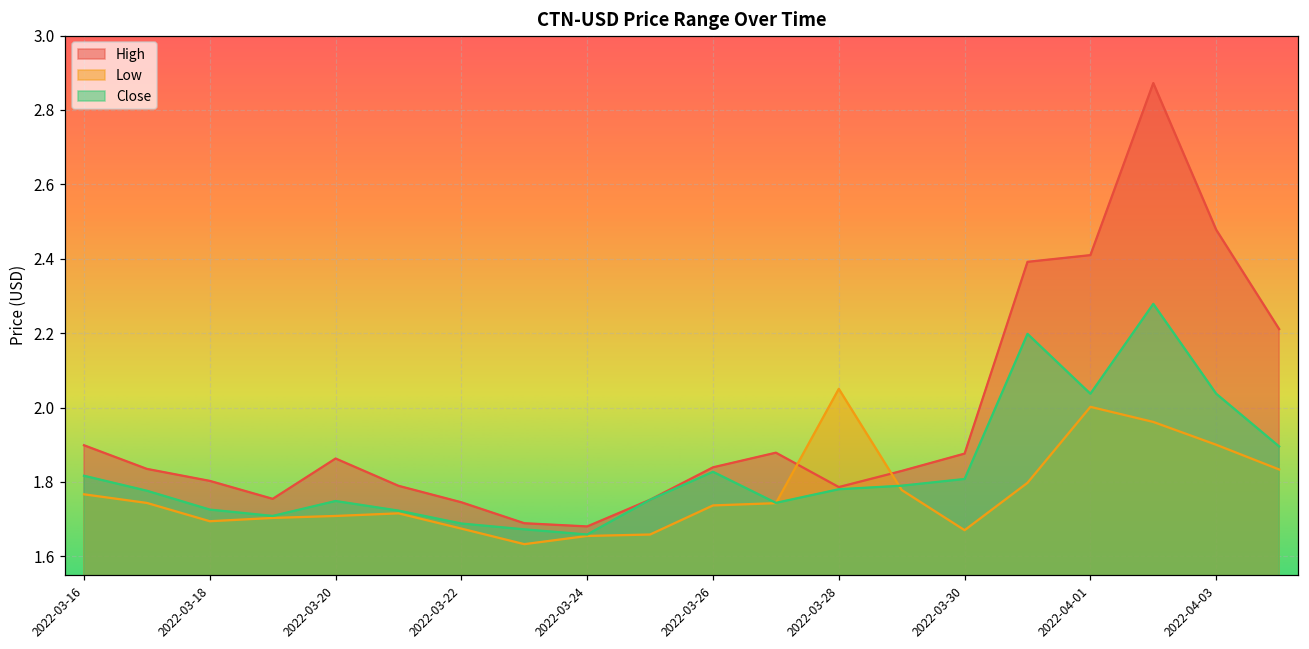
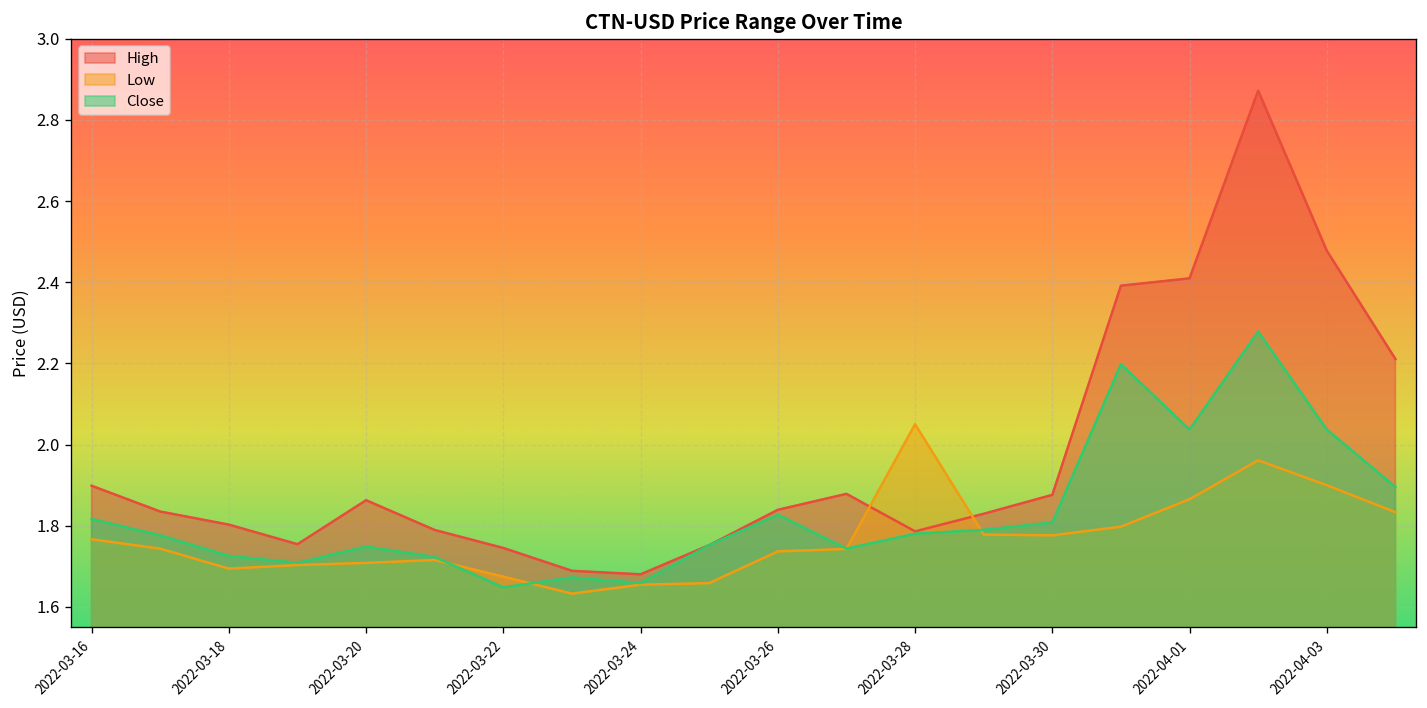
Close, 2022-03-22: 1.69 -> 1.65
Low, 2022-03-30: 1.67 -> 1.78
Low, 2022-04-01: 2.00 -> 1.87
